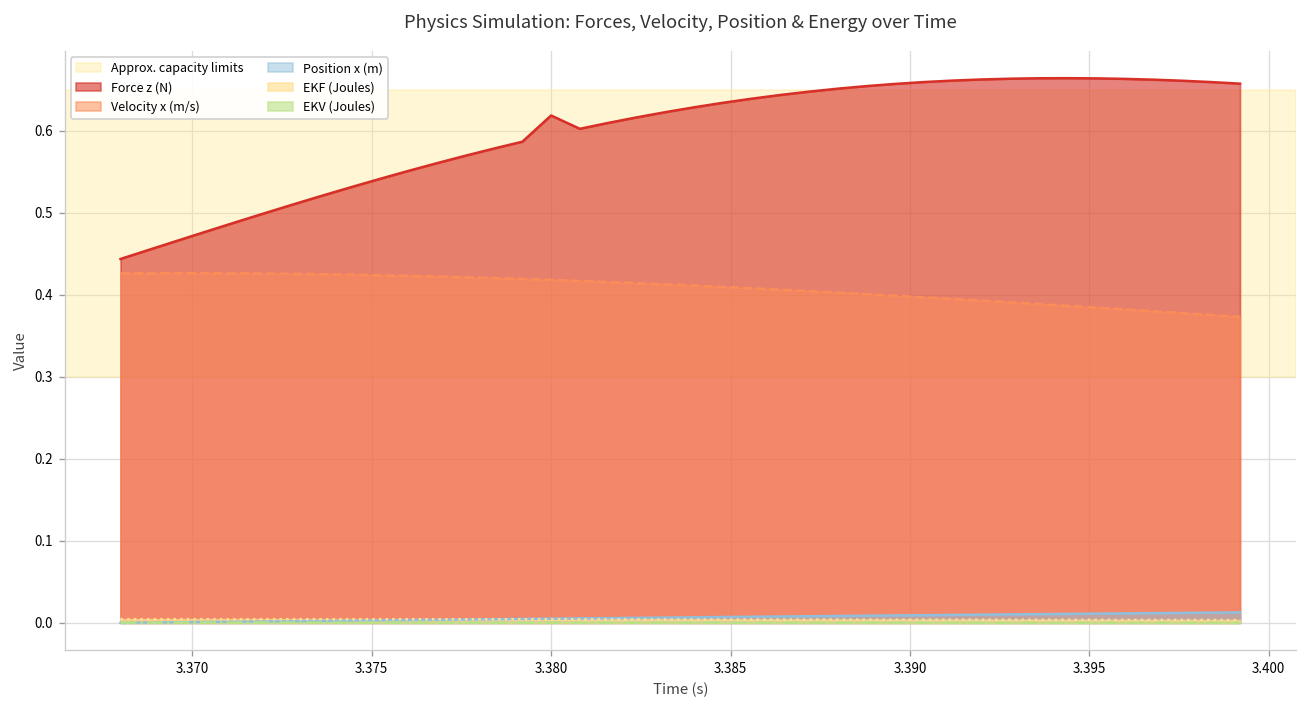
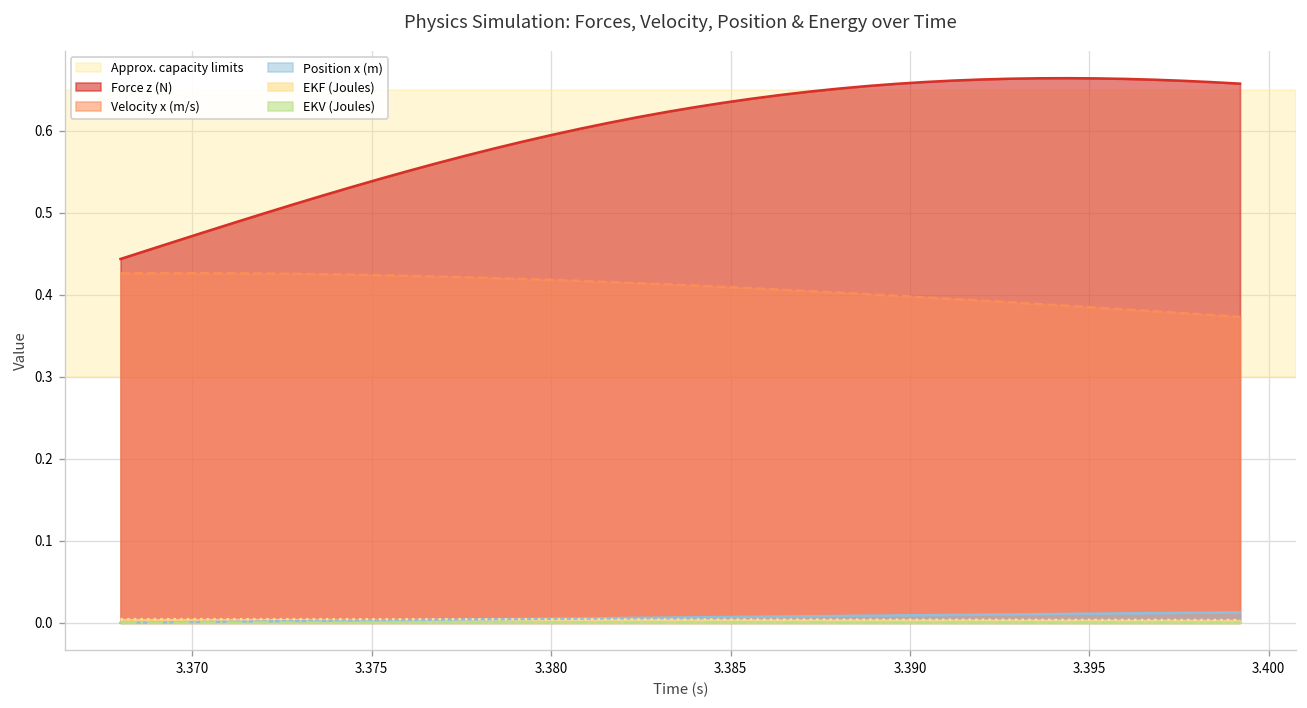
Force z (N), 3.380: 0.62 -> 0.59
